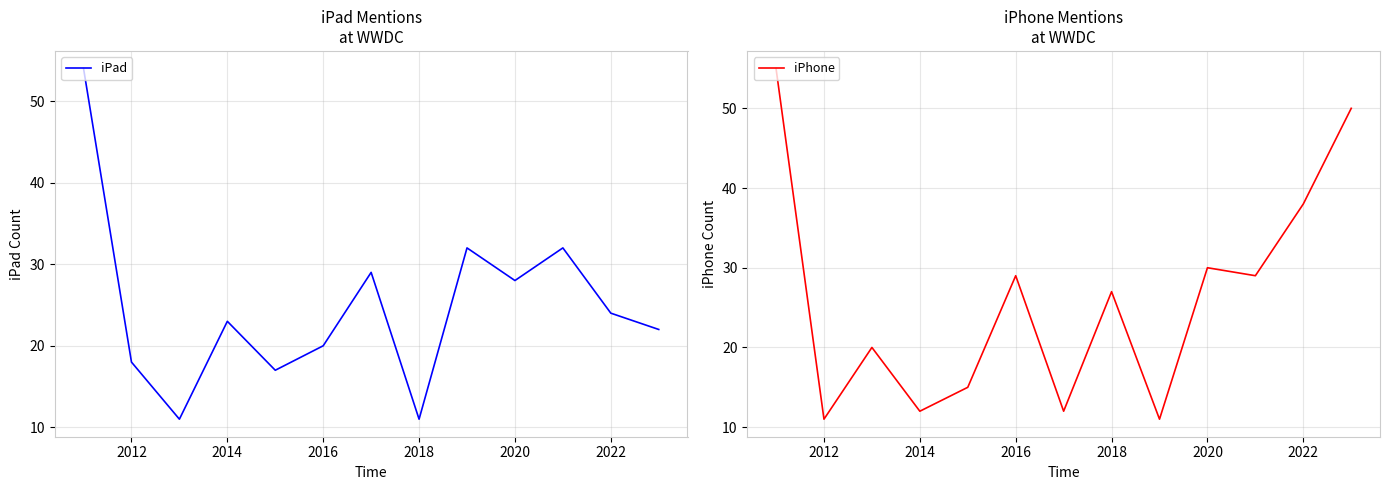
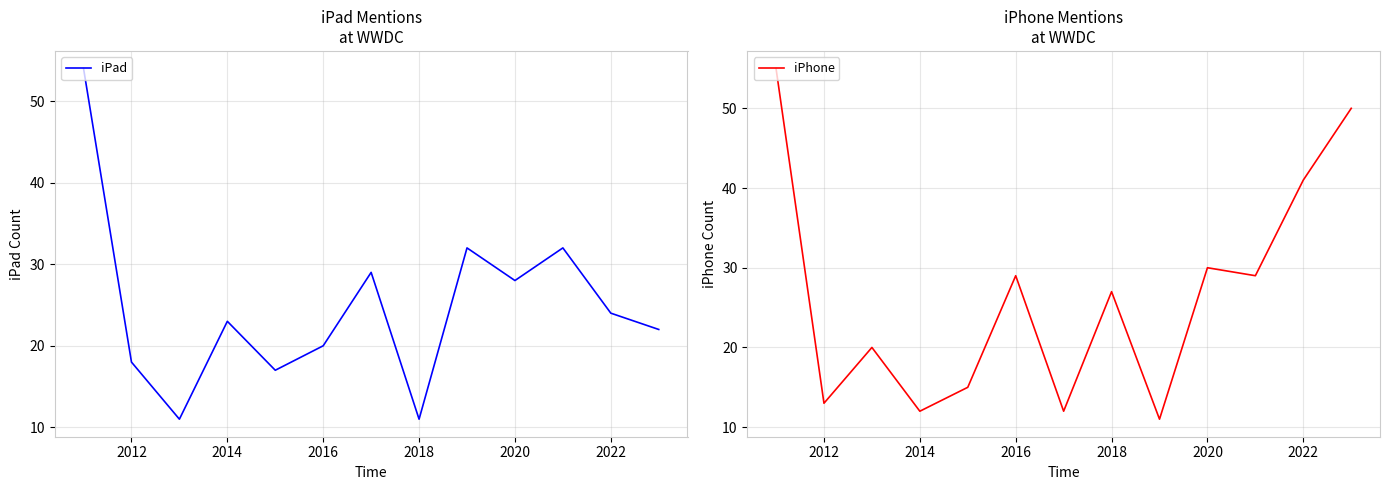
iPhone Mentions at WWDC, 2012: 11 -> 13
iPhone Mentions at WWDC, 2022: 38 -> 41
